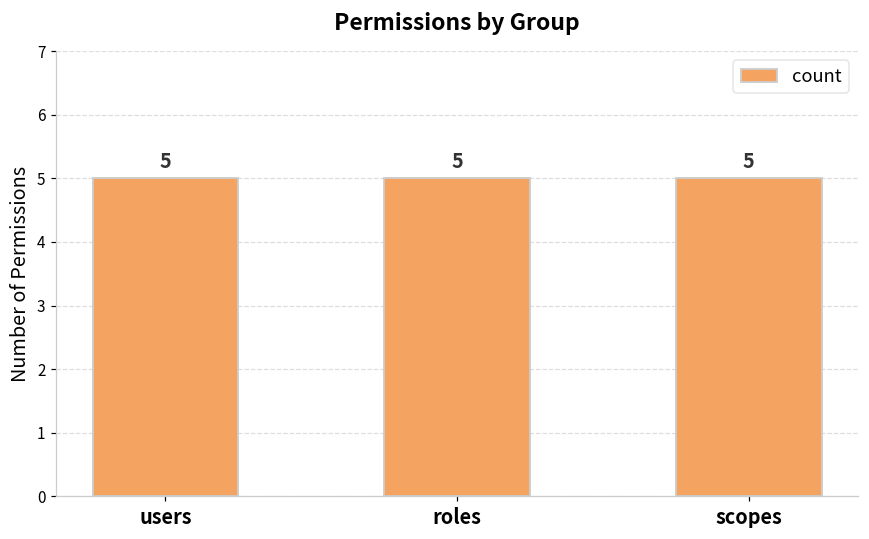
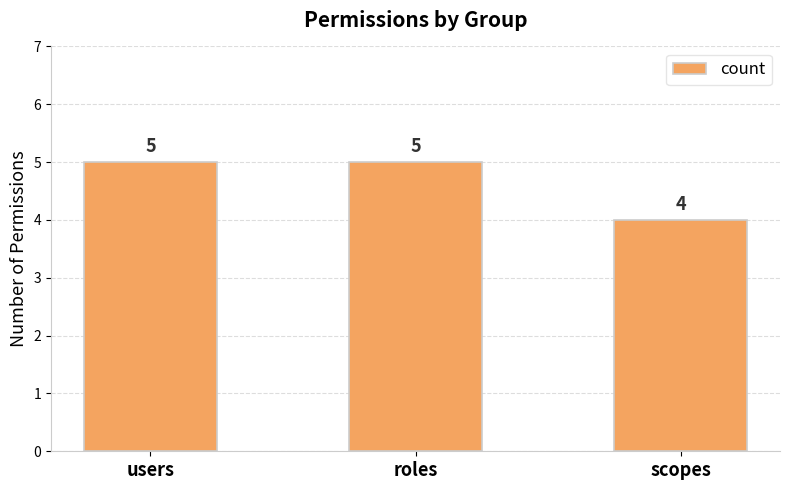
scopes: 5 -> 4
